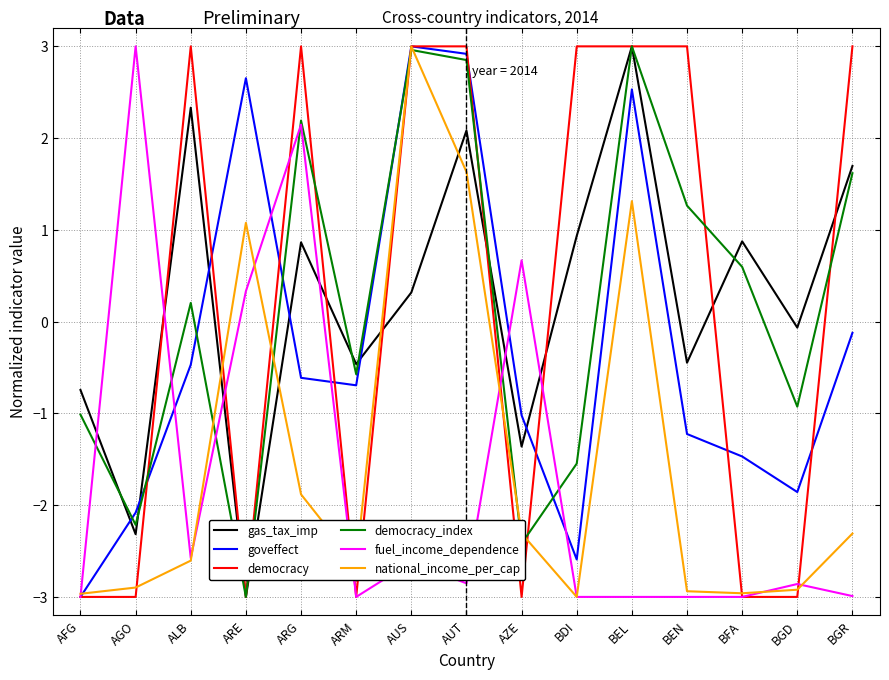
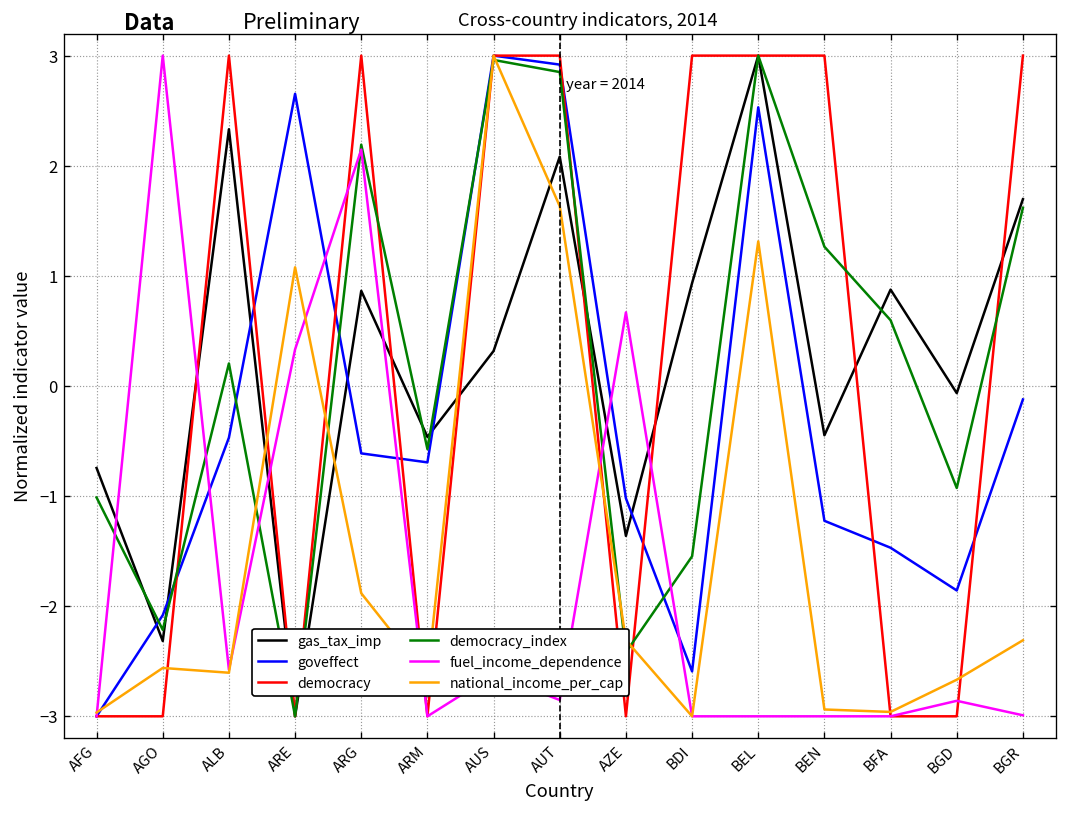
national_income_per_cap, AGO: -2.9 -> -2.6
national_income_per_cap, BGD: -2.9 -> -2.7
